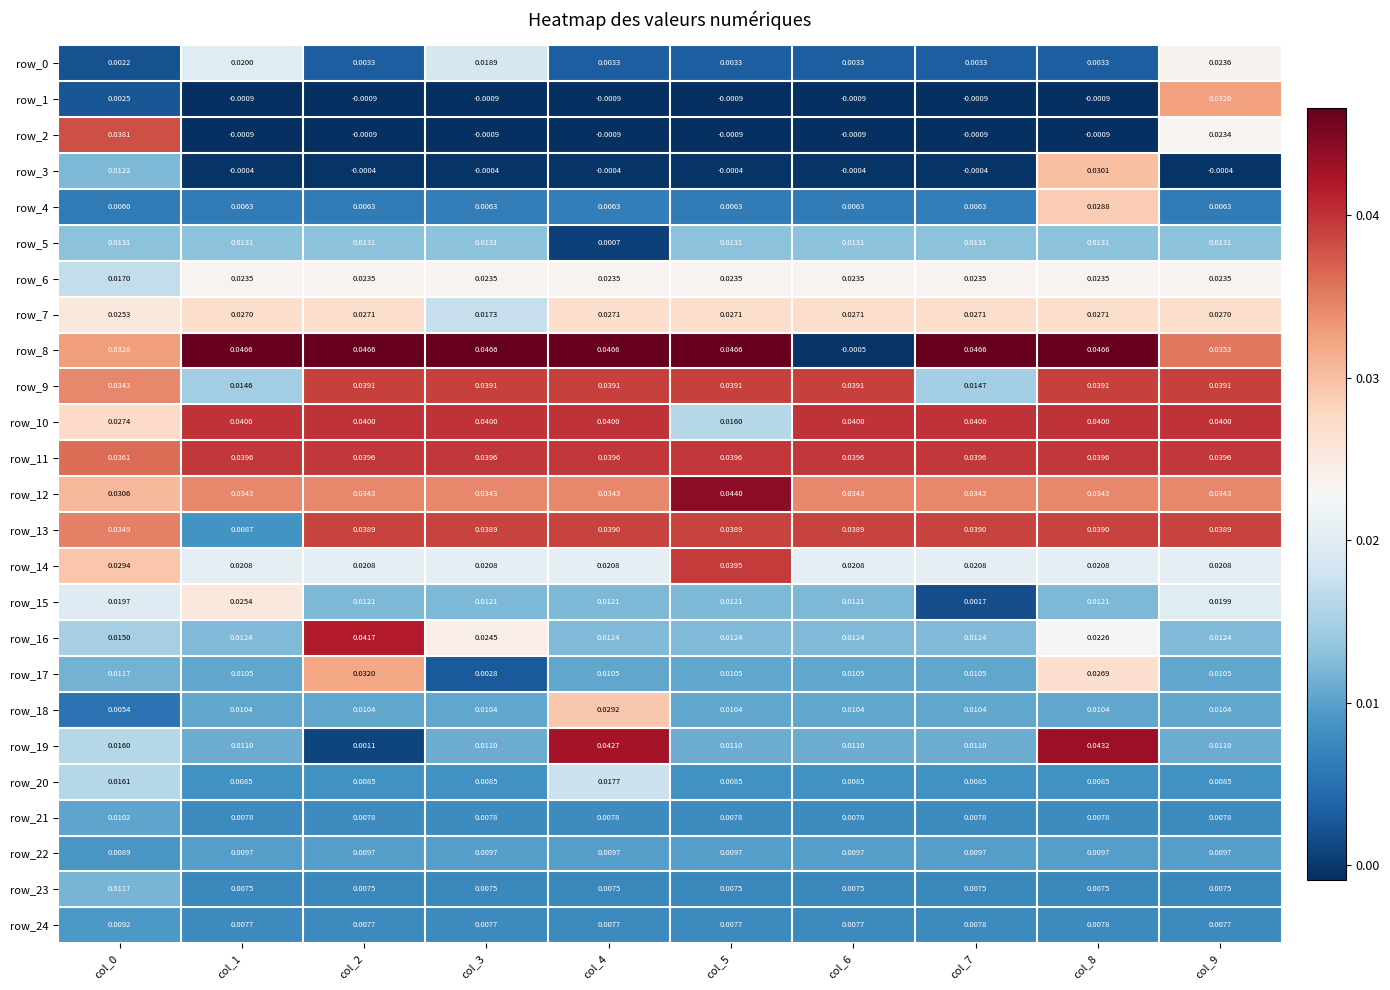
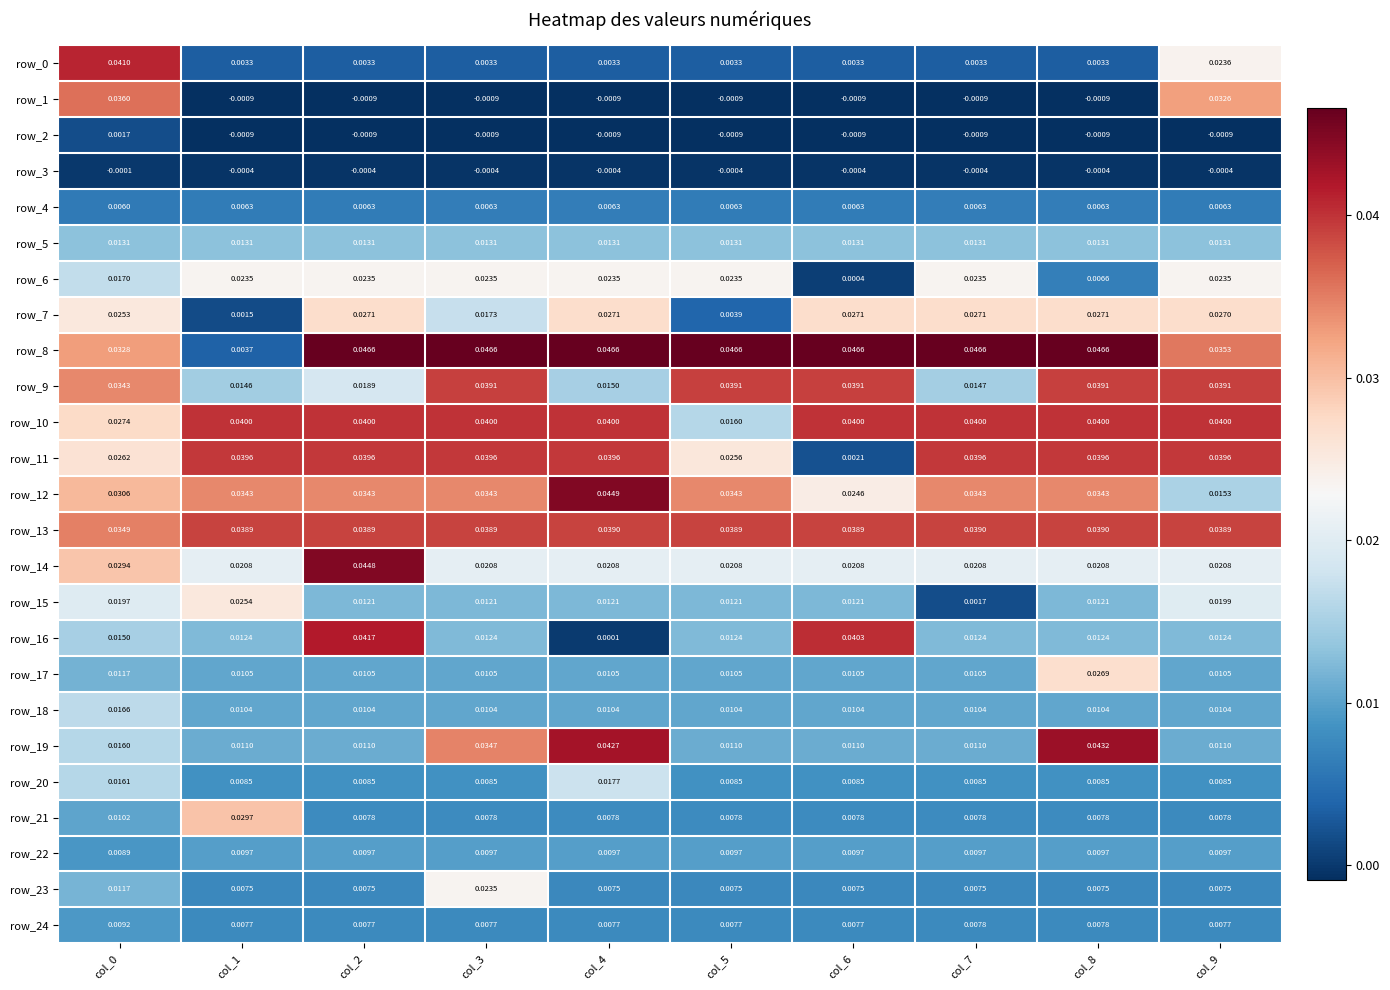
row_0, col_0: 0.0022 -> 0.0410
row_0, col_1: 0.0200 -> 0.0033
row_0, col_3: 0.0189 -> 0.0033
row_1, col_0: 0.0025 -> 0.0360
row_2, col_0: 0.0381 -> 0.0017
row_2, col_9: 0.0234 -> -0.0009
row_3, col_0: 0.0122 -> -0.0001
row_3, col_8: 0.0301 -> -0.0004
row_4, col_8: 0.0288 -> 0.0063
row_5, col_4: 0.0007 -> 0.0131
row_6, col_6: 0.0235 -> 0.0004
row_6, col_8: 0.0235 -> 0.0066
row_7, col_1: 0.0270 -> 0.0015
row_7, col_5: 0.0271 -> 0.0039
row_8, col_1: 0.0466 -> 0.0037
row_8, col_6: -0.0005 -> 0.0466
row_9, col_2: 0.0391 -> 0.0189
row_9, col_4: 0.0391 -> 0.0150
row_11, col_0: 0.0361 -> 0.0262
row_11, col_5: 0.0396 -> 0.0256
row_11, col_6: 0.0396 -> 0.0021
row_12, col_4: 0.0343 -> 0.0449
row_12, col_5: 0.0440 -> 0.0343
row_12, col_6: 0.0343 -> 0.0246
row_12, col_9: 0.0343 -> 0.0153
row_13, col_1: 0.0087 -> 0.0389
row_14, col_2: 0.0208 -> 0.0448
row_14, col_5: 0.0395 -> 0.0208
row_16, col_3: 0.0245 -> 0.0124
row_16, col_4: 0.0124 -> 0.0001
row_16, col_6: 0.0124 -> 0.0403
row_16, col_8: 0.0226 -> 0.0124
row_17, col_2: 0.0320 -> 0.0105
row_17, col_3: 0.0028 -> 0.0105
row_18, col_0: 0.0054 -> 0.0166
row_18, col_4: 0.0292 -> 0.0104
row_19, col_2: 0.0011 -> 0.0110
row_19, col_3: 0.0110 -> 0.0347
row_21, col_1: 0.0078 -> 0.0297
row_23, col_3: 0.0075 -> 0.0235
